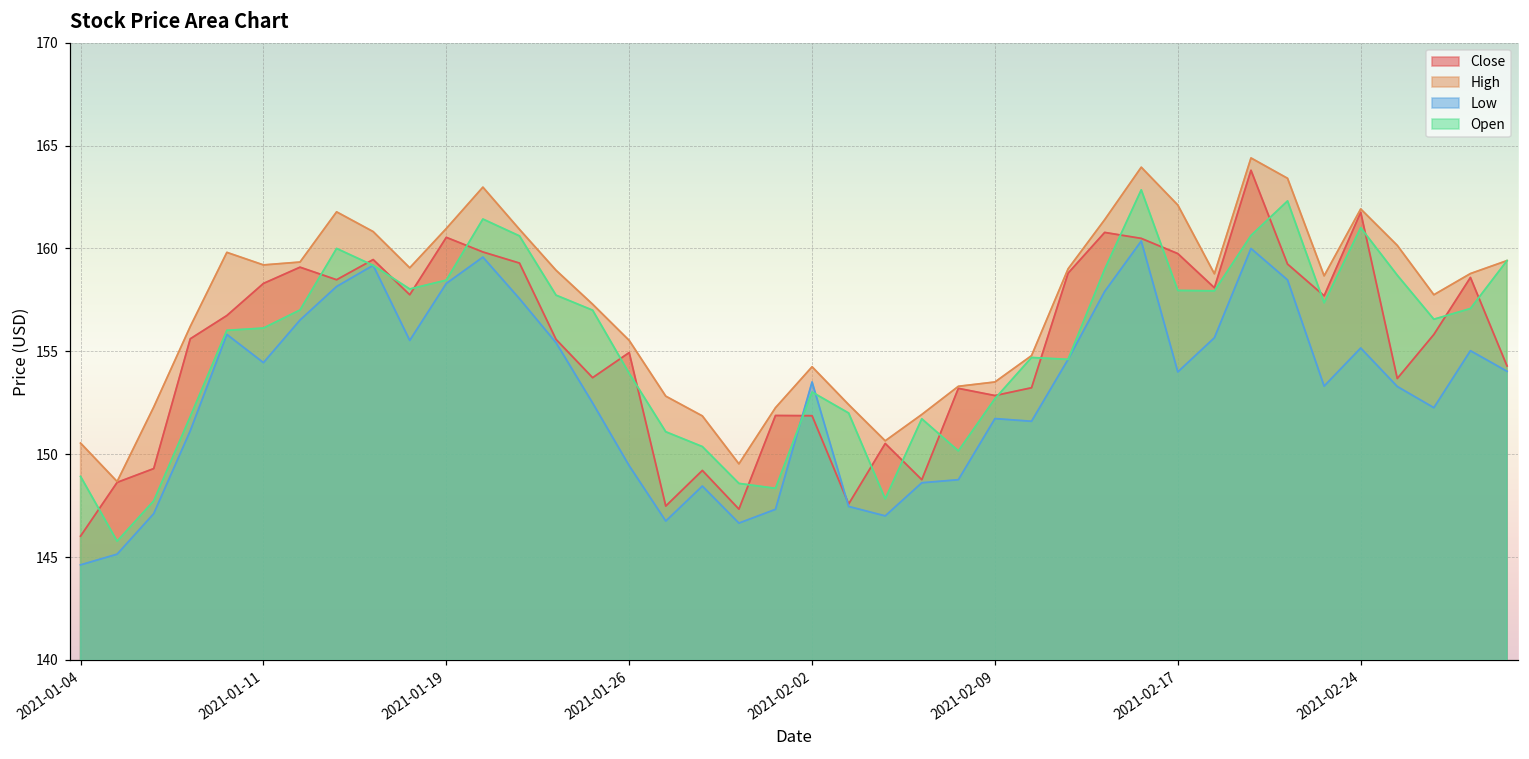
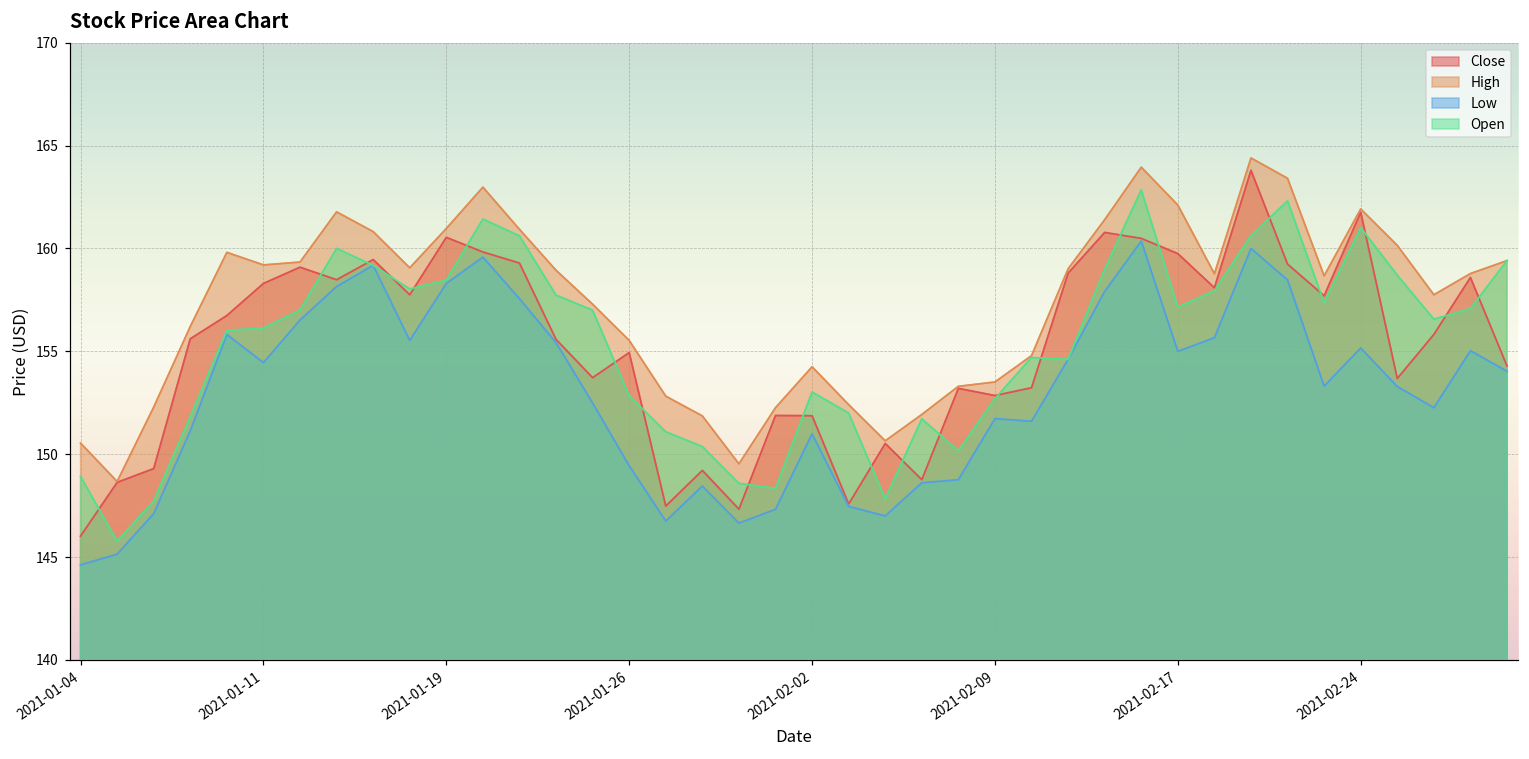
Open, 2021-01-26: 153.9 -> 152.8
Low, 2021-02-02: 153.5 -> 151.0
Low, 2021-02-17: 154 -> 155
Open, 2021-02-17: 158.0 -> 157.2
